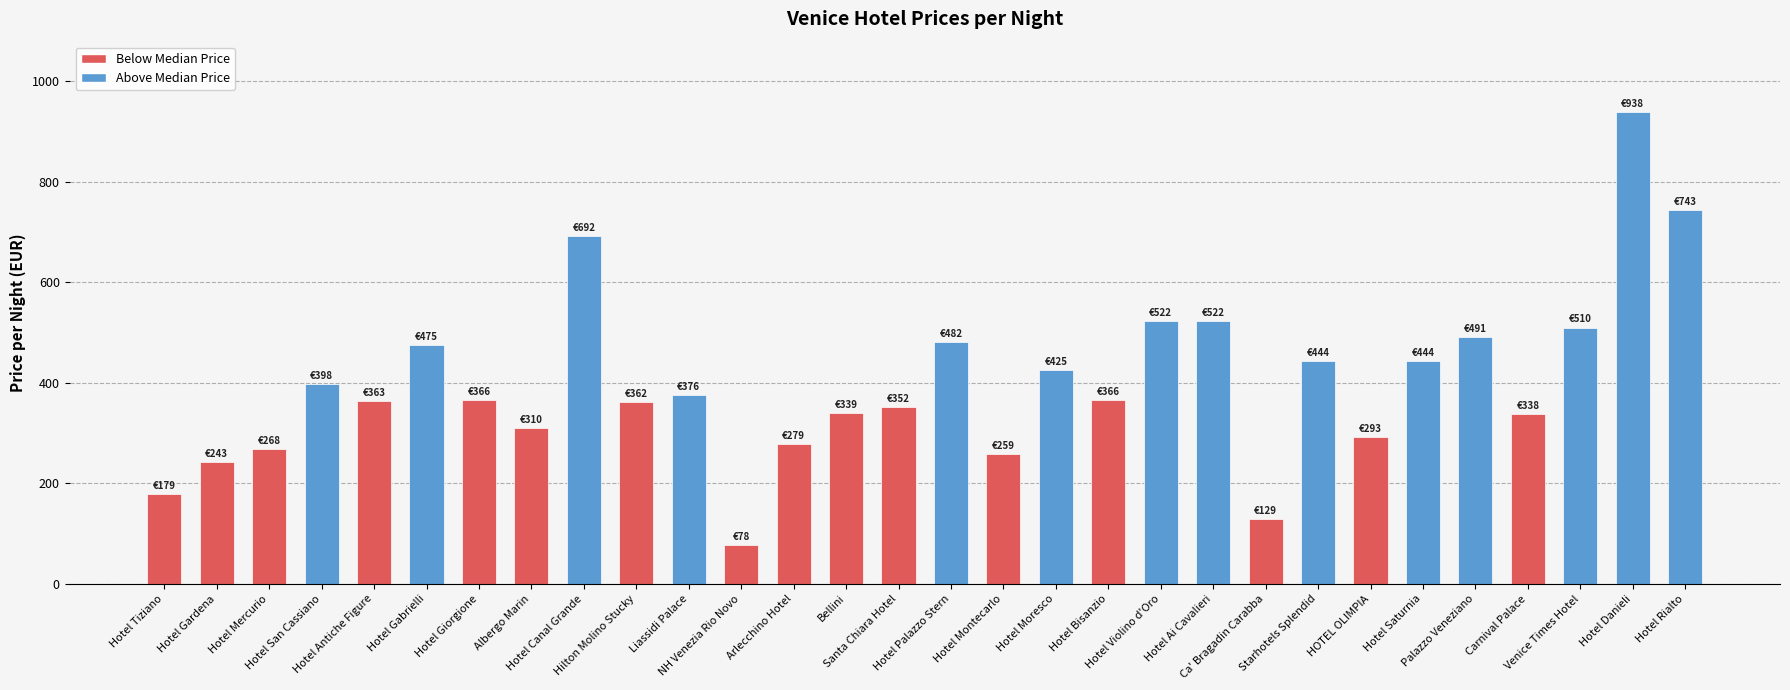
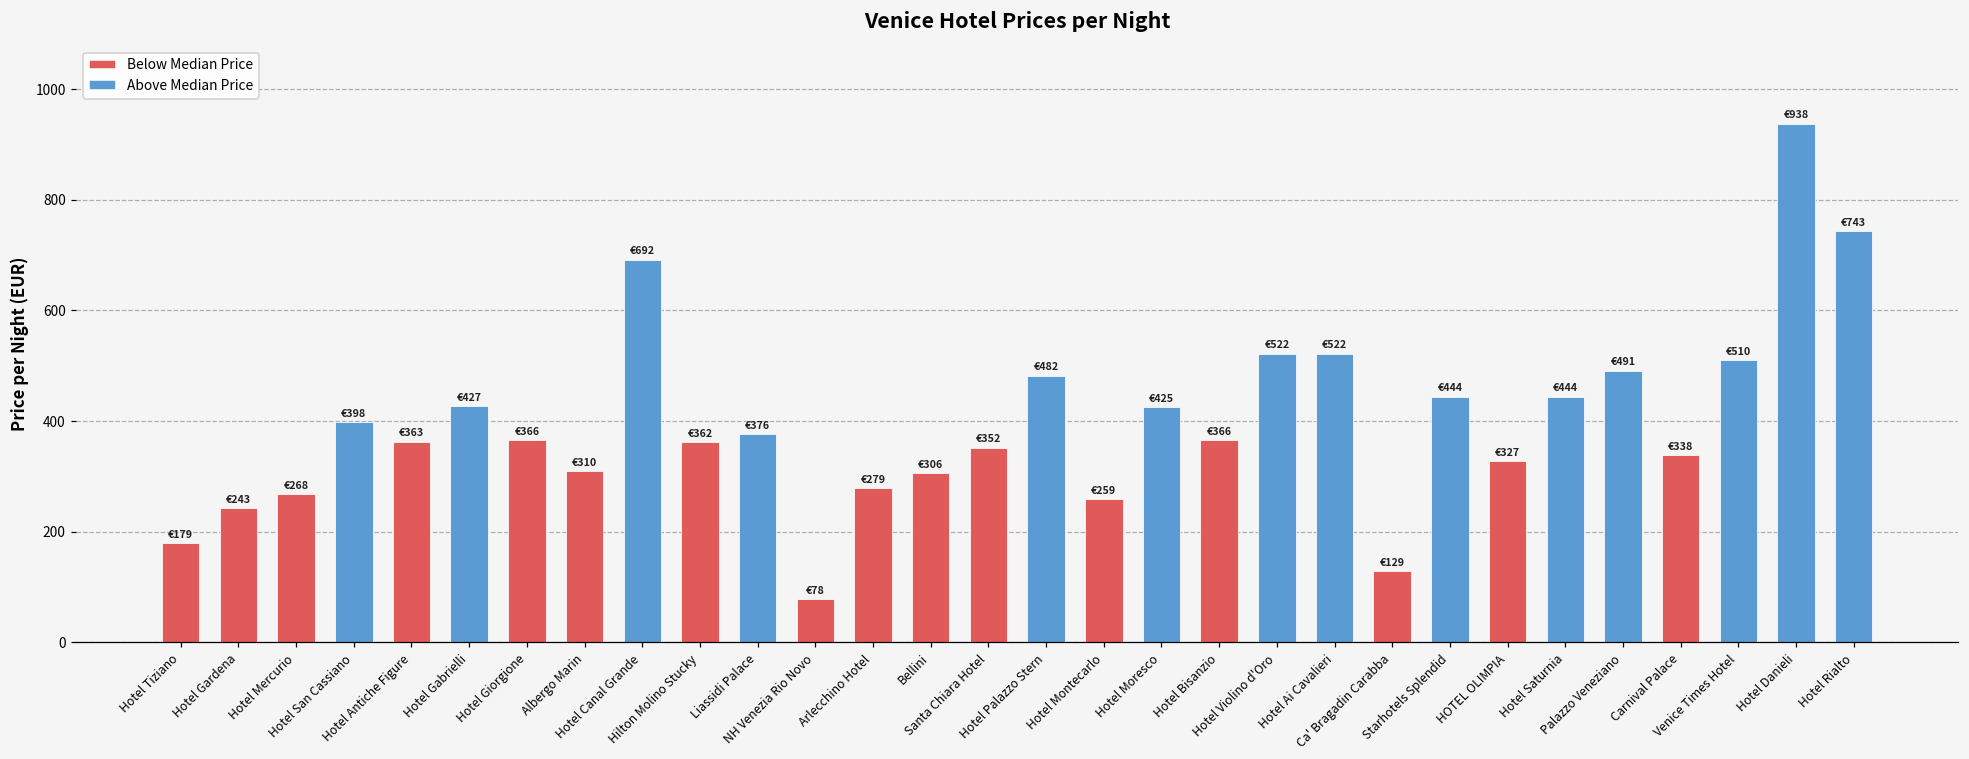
Hotel Gabrielli: €475 -> €427
Bellini: €339 -> €306
HOTEL OLIMPIA: €293 -> €327
